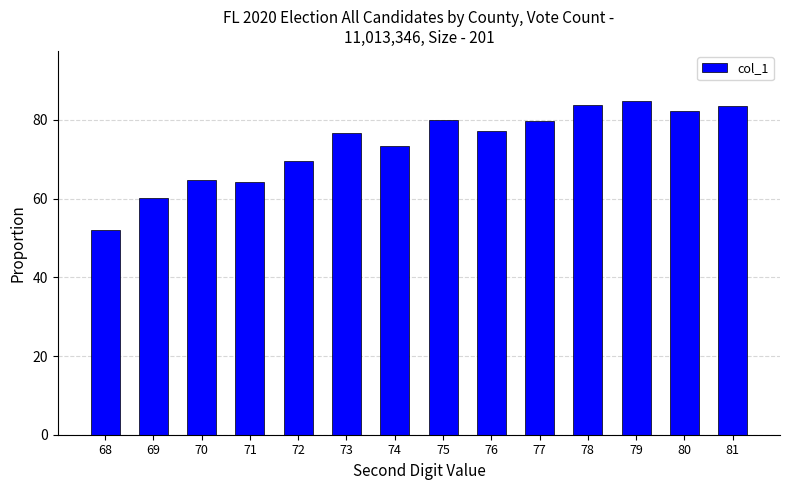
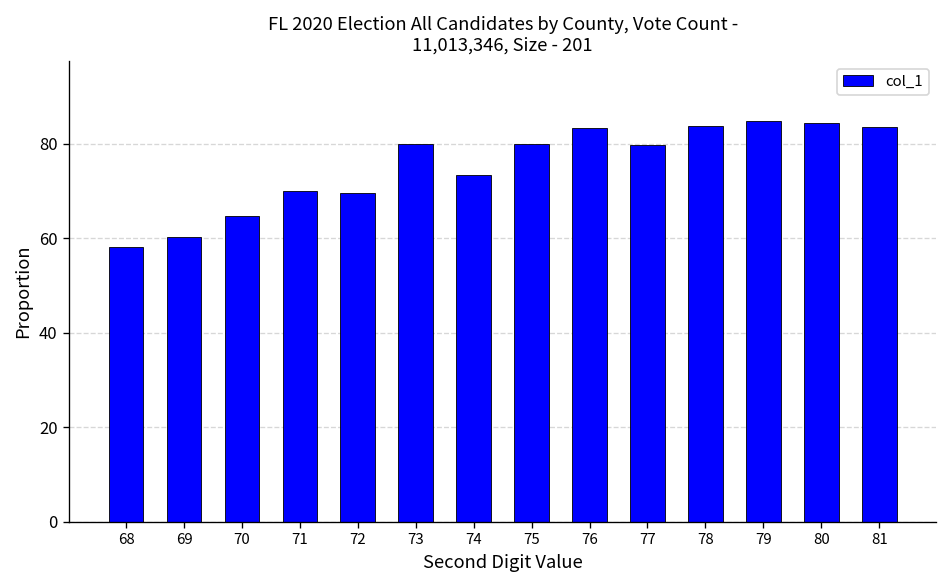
68: 52 -> 58
71: 64 -> 70
73: 77 -> 80
76: 77 -> 83
80: 82 -> 84
